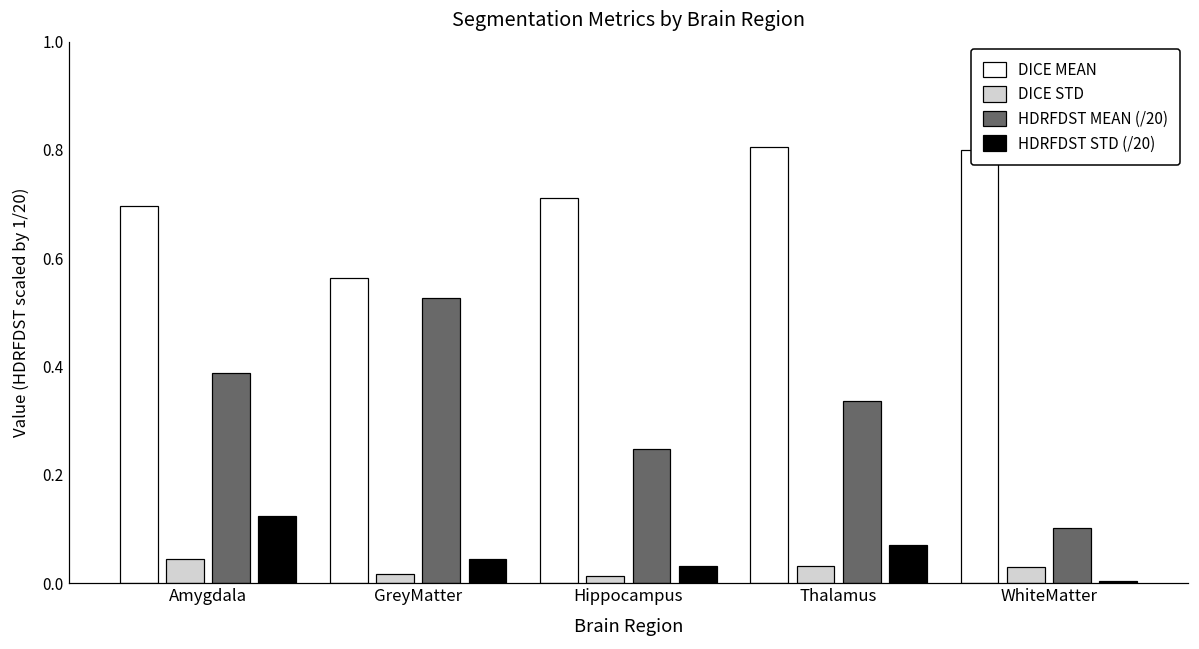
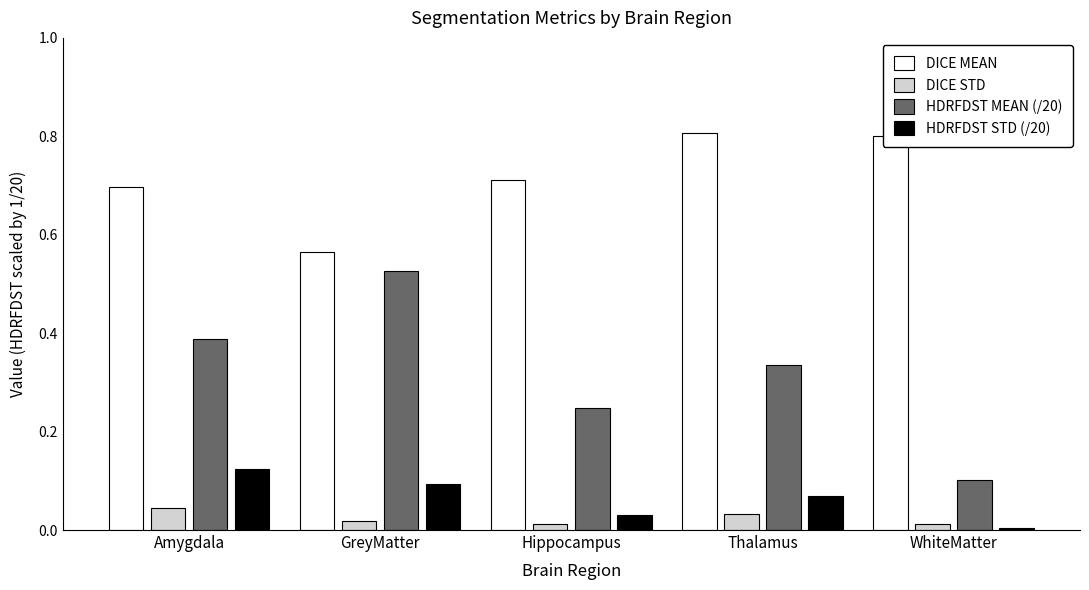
HDRFDST STD (/20), GreyMatter: 0.04 -> 0.09
DICE STD, WhiteMatter: 0.03 -> 0.01
